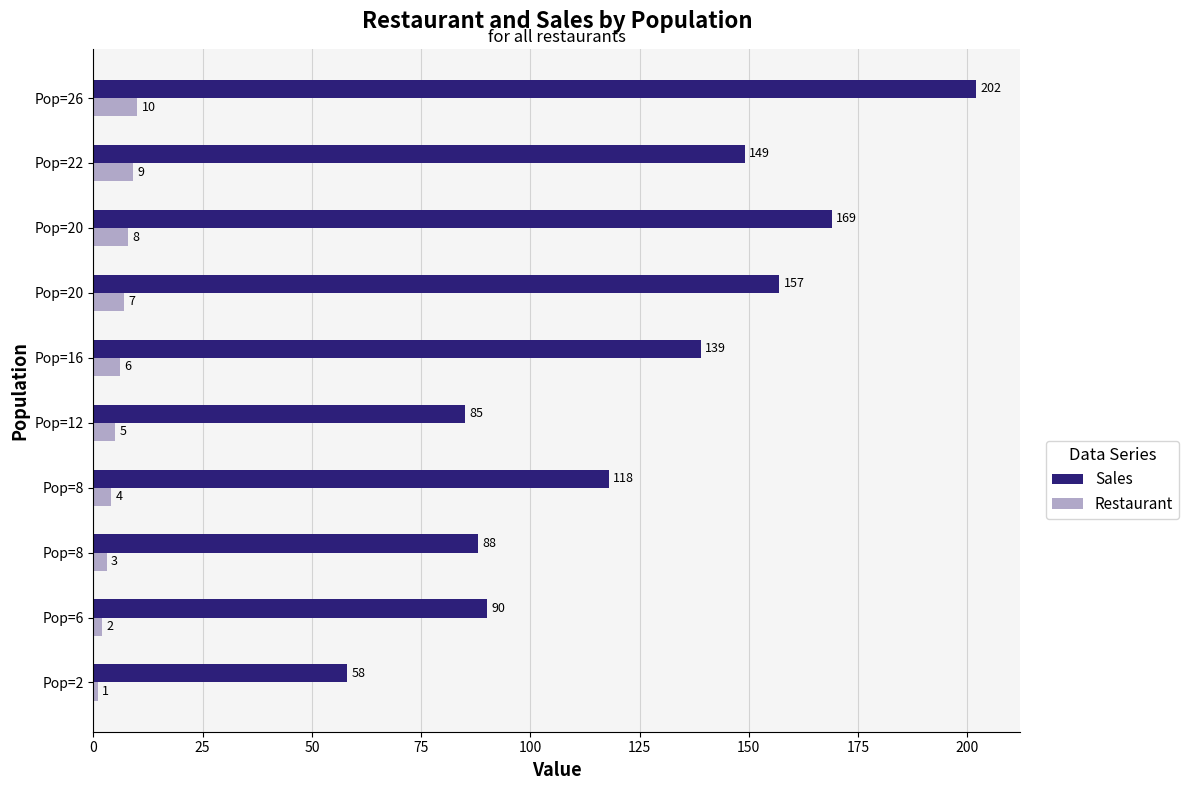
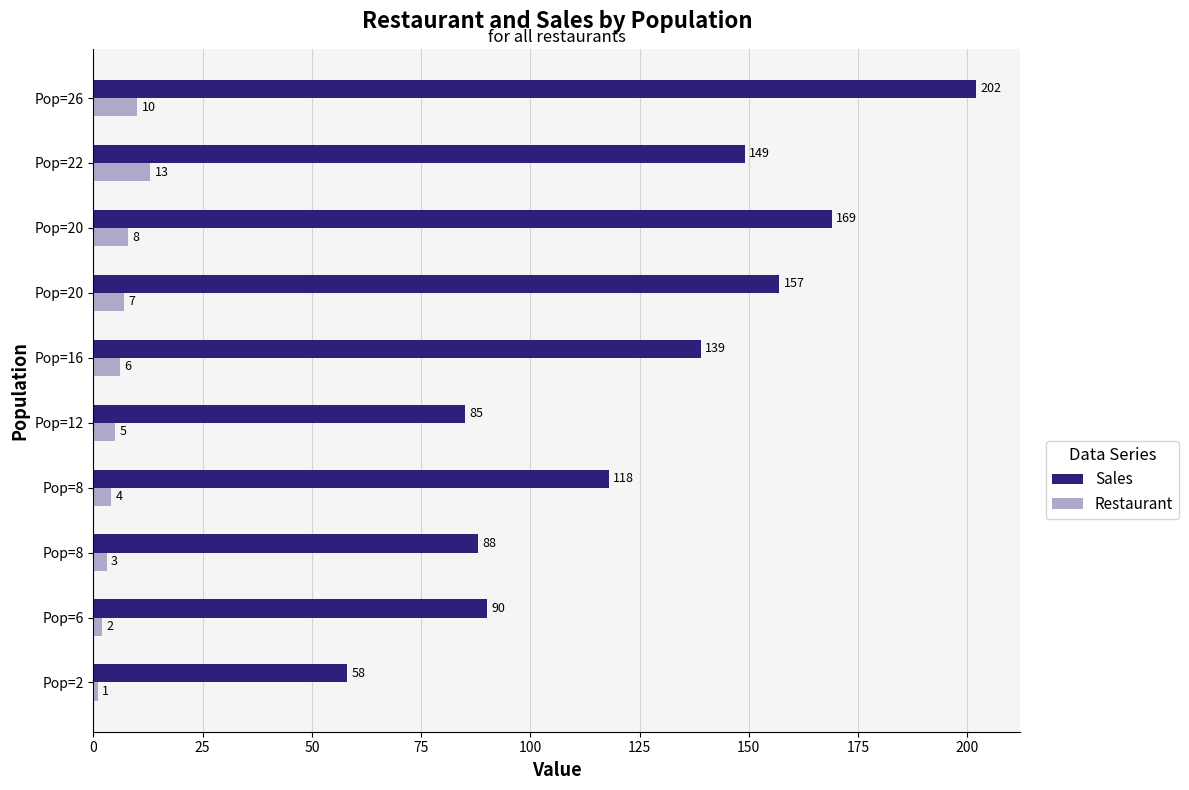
Restaurant, Pop=22: 9 -> 13
